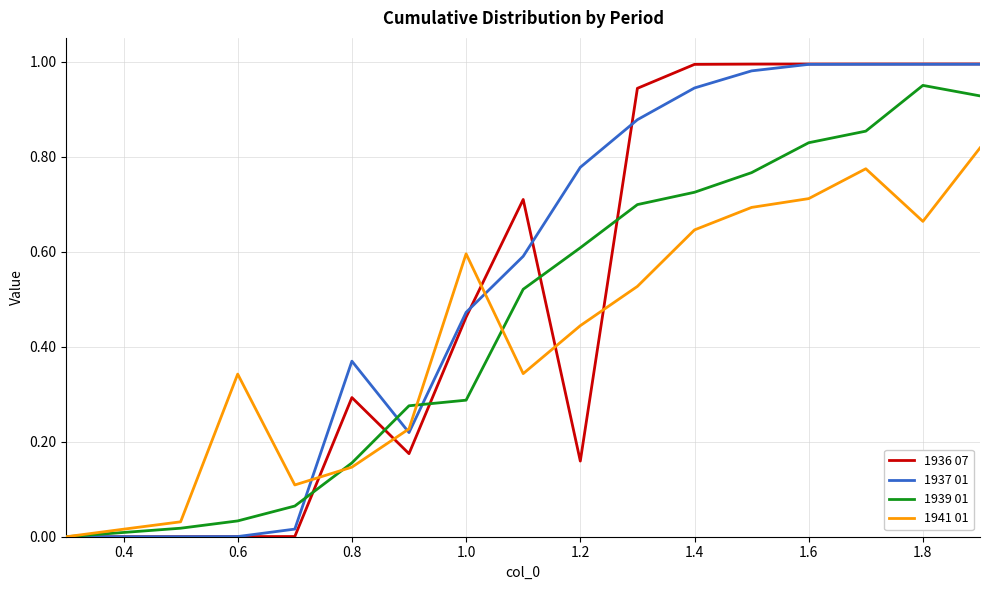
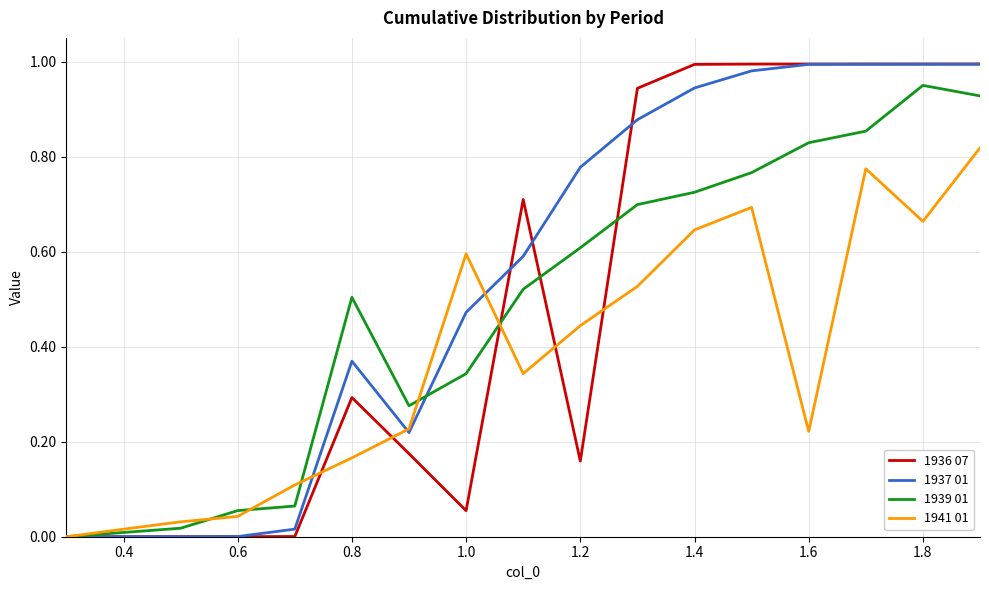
1939 01, 0.6: 0.03 -> 0.05
1941 01, 0.6: 0.34 -> 0.04
1939 01, 0.8: 0.16 -> 0.50
1941 01, 0.8: 0.15 -> 0.17
1936 07, 1.0: 0.46 -> 0.05
1939 01, 1.0: 0.29 -> 0.34
1941 01, 1.6: 0.71 -> 0.22
